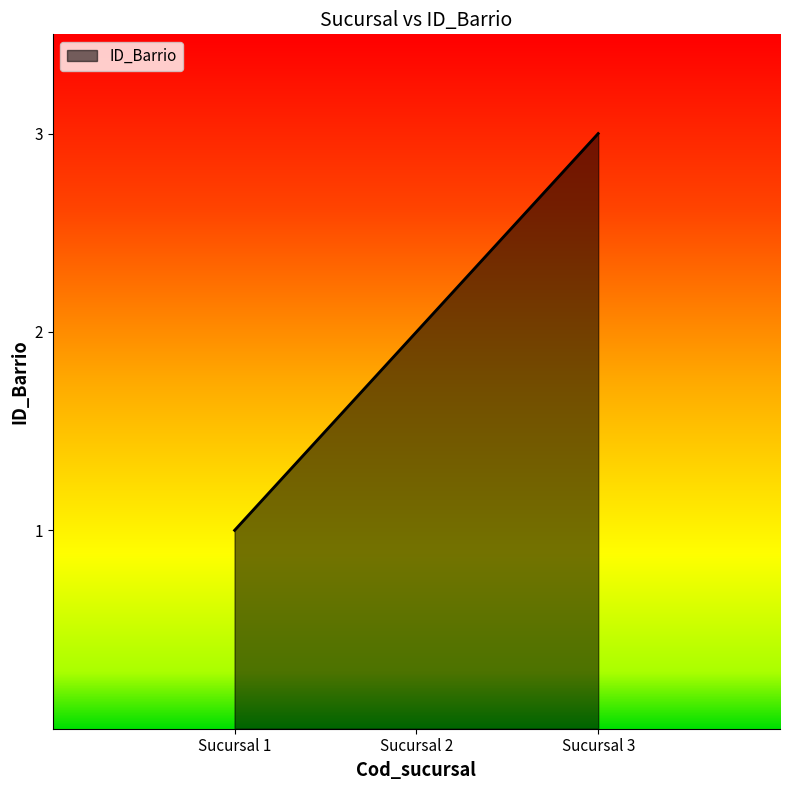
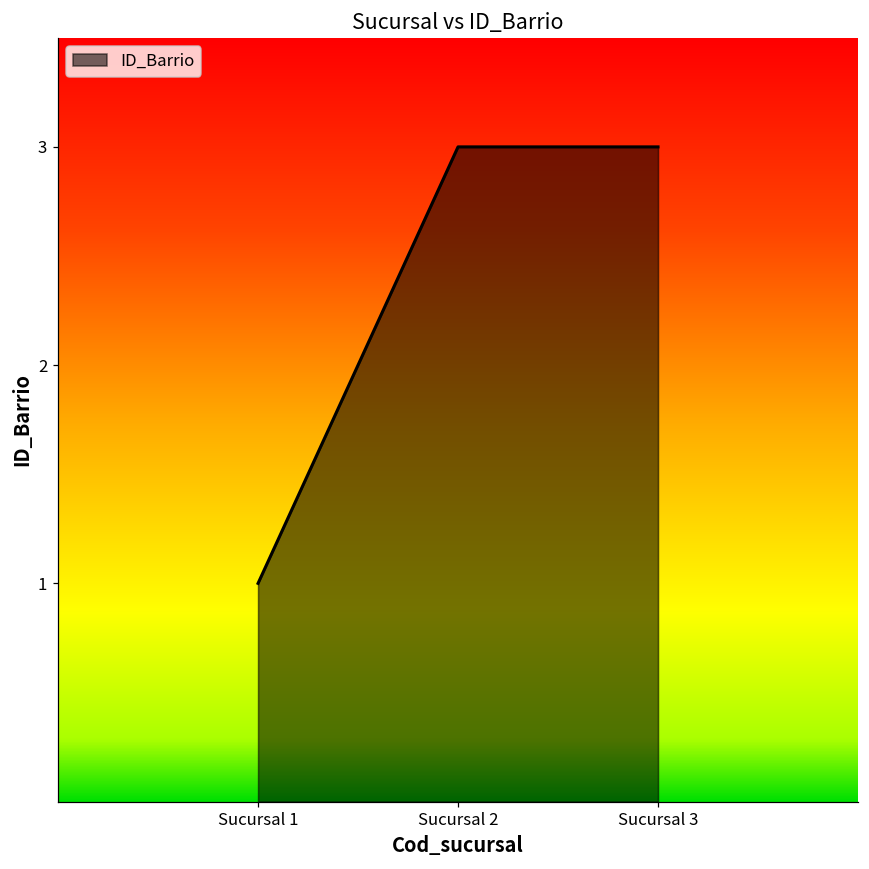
Sucursal 2: 2 -> 3
